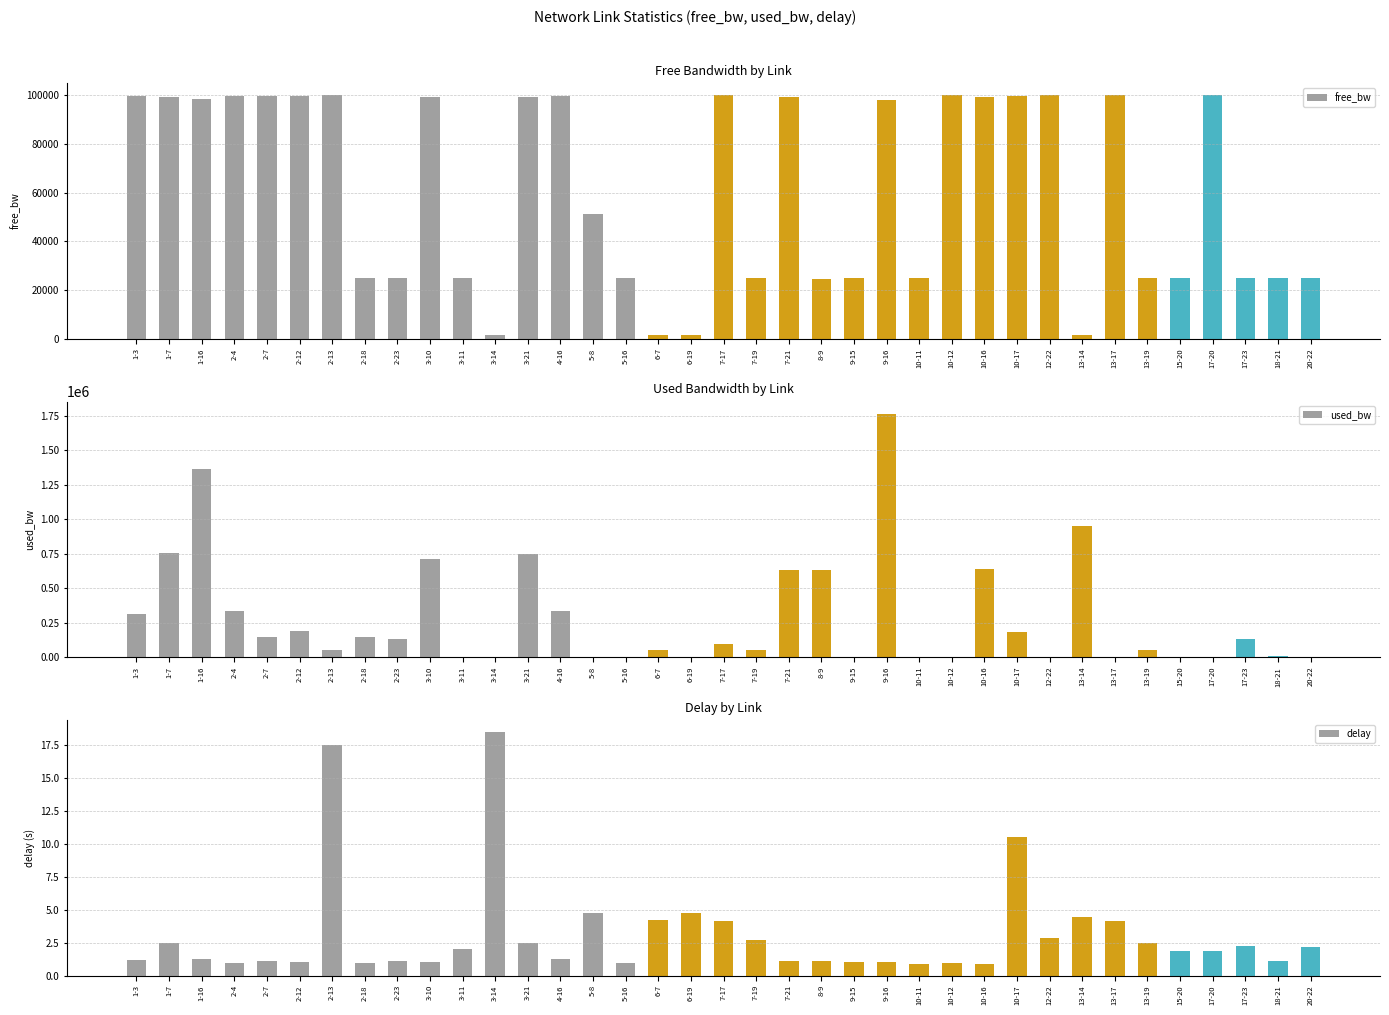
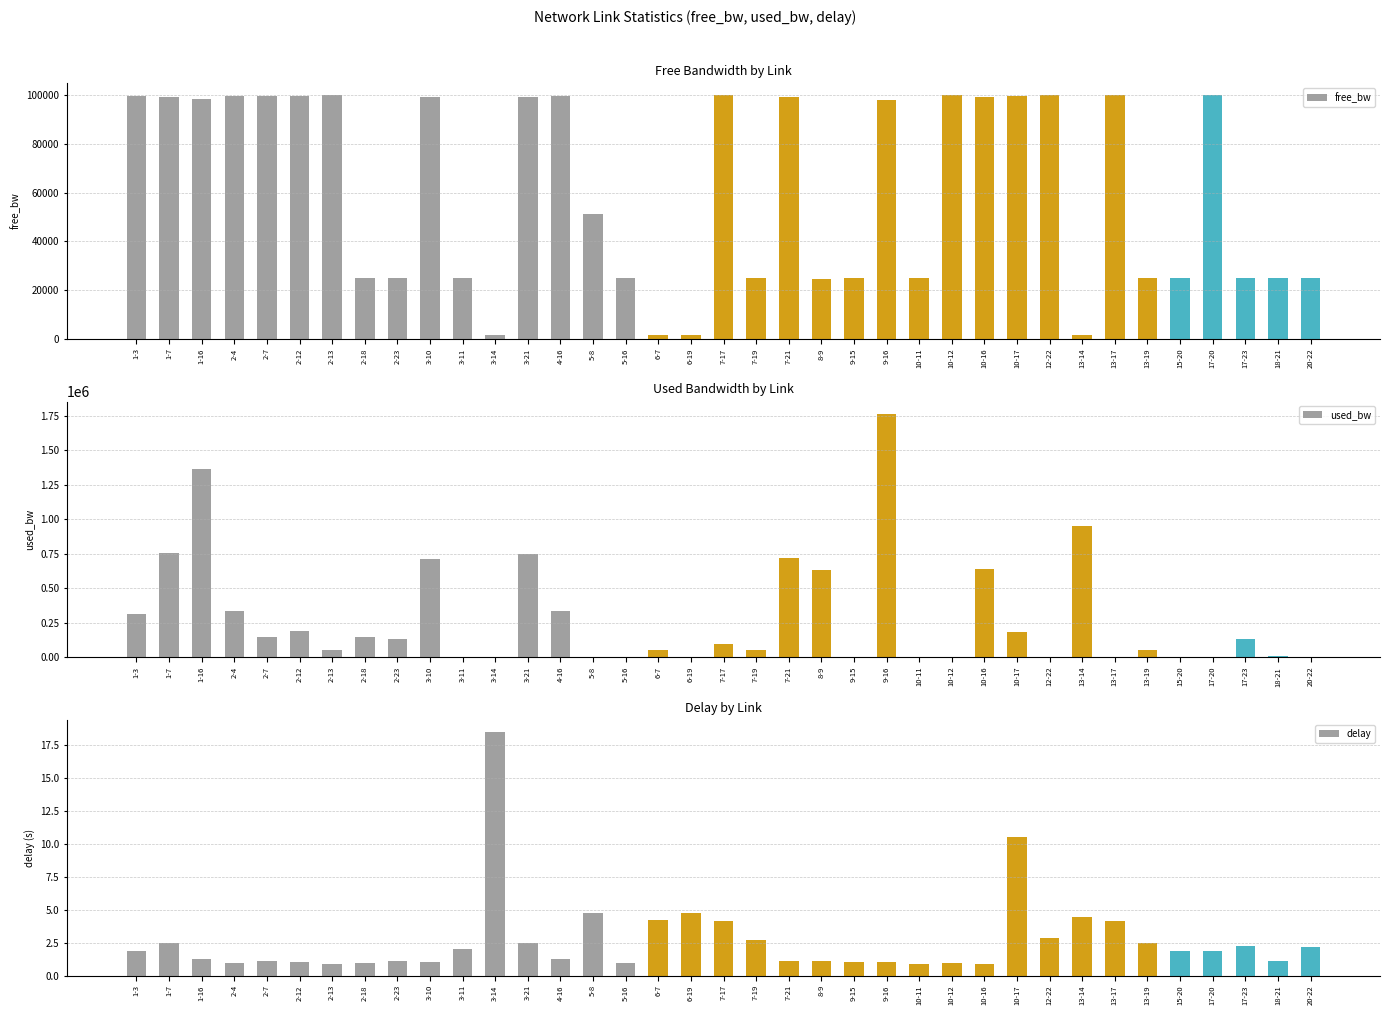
Used Bandwidth by Link, 7-21: 630000 -> 720000
Delay by Link, 1-3: 1.2 -> 1.8
Delay by Link, 2-13: 17.5 -> 0.9
